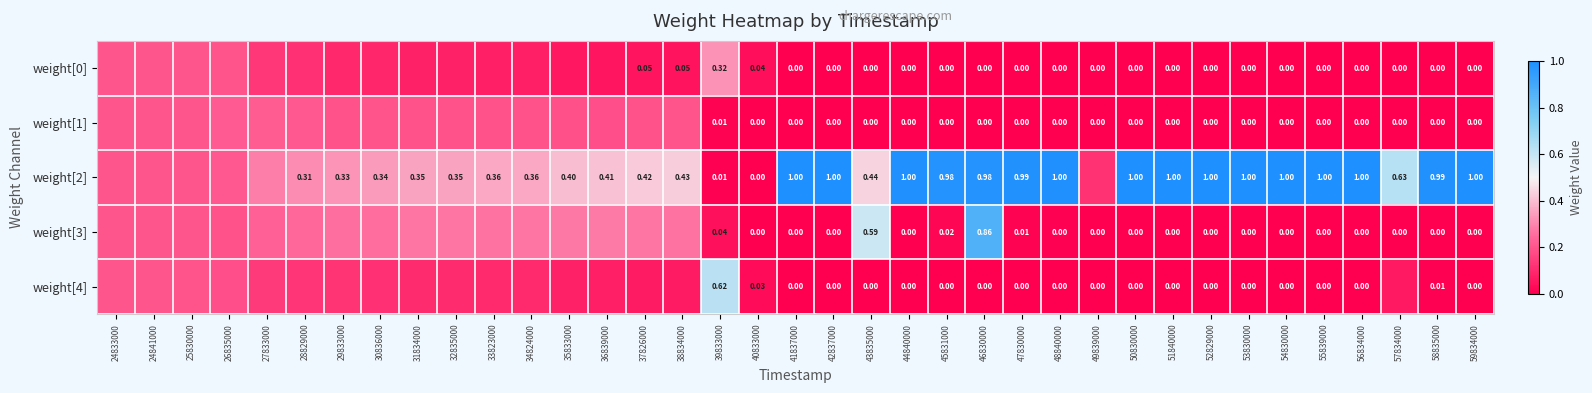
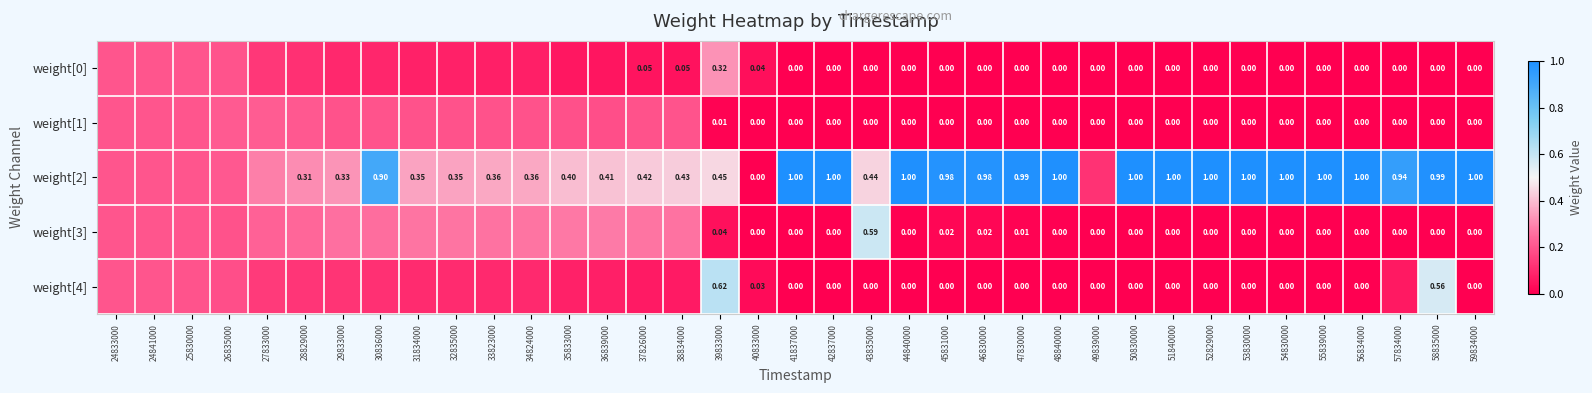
weight[2], 30836000: 0.34 -> 0.90
weight[2], 39833000: 0.01 -> 0.45
weight[2], 57834000: 0.63 -> 0.94
weight[3], 46830000: 0.86 -> 0.02
weight[4], 58835000: 0.01 -> 0.56
